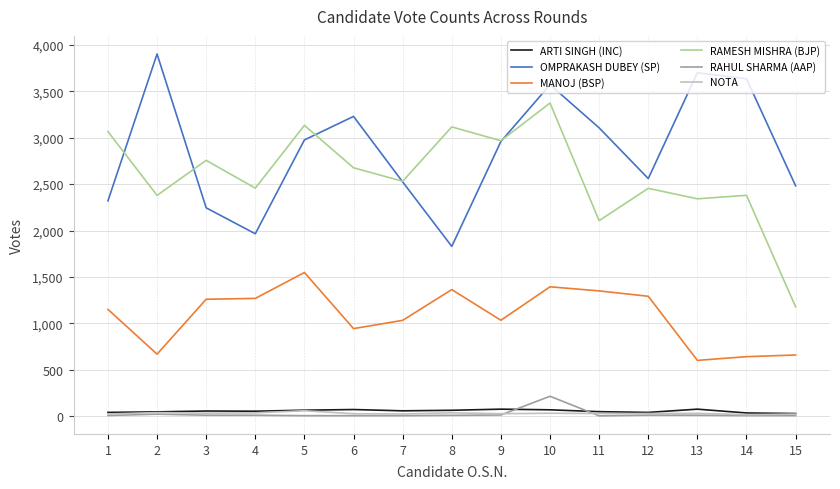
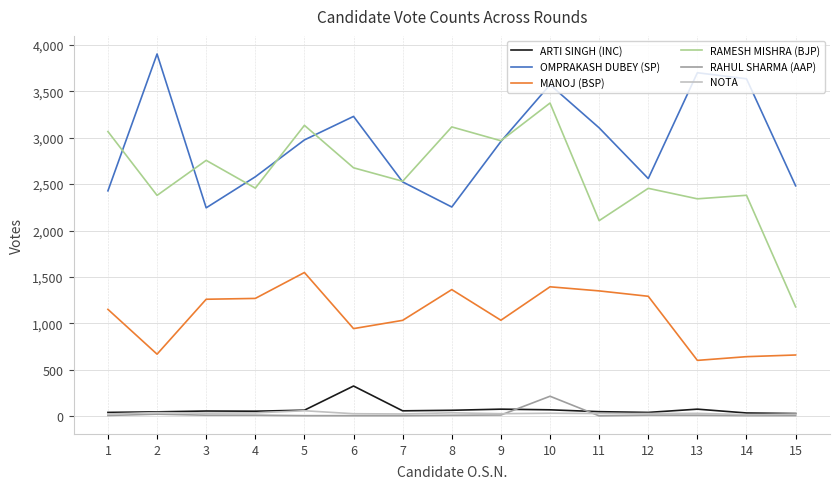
OMPRAKASH DUBEY (SP), 1: 2,300 -> 2,400
OMPRAKASH DUBEY (SP), 4: 2,000 -> 2,600
ARTI SINGH (INC), 6: 100 -> 300
OMPRAKASH DUBEY (SP), 8: 1,800 -> 2,300
